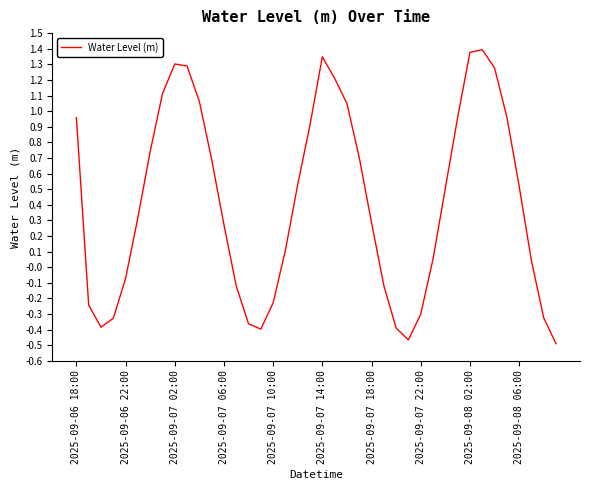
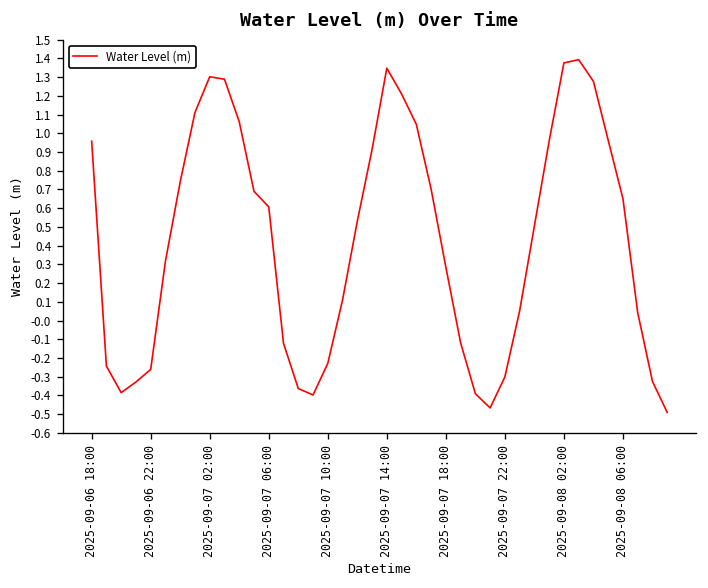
2025-09-06 22:00: -0.07 -> -0.26
2025-09-07 06:00: 0.27 -> 0.61
2025-09-08 06:00: 0.52 -> 0.65
